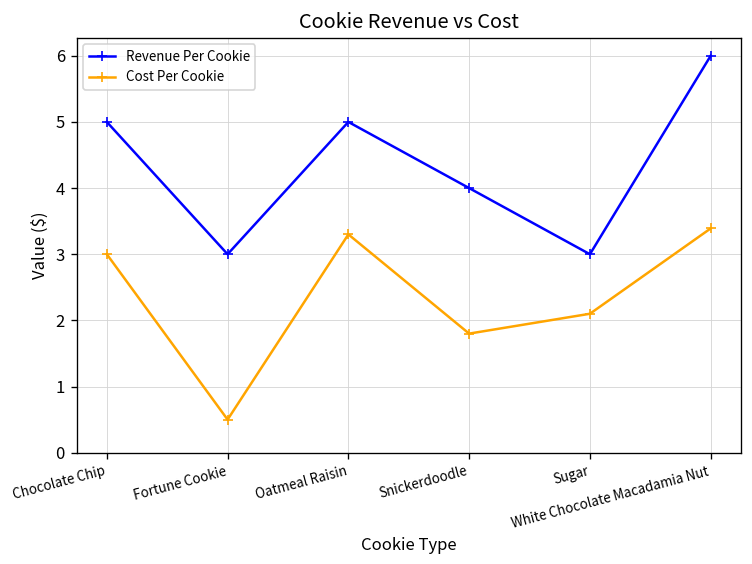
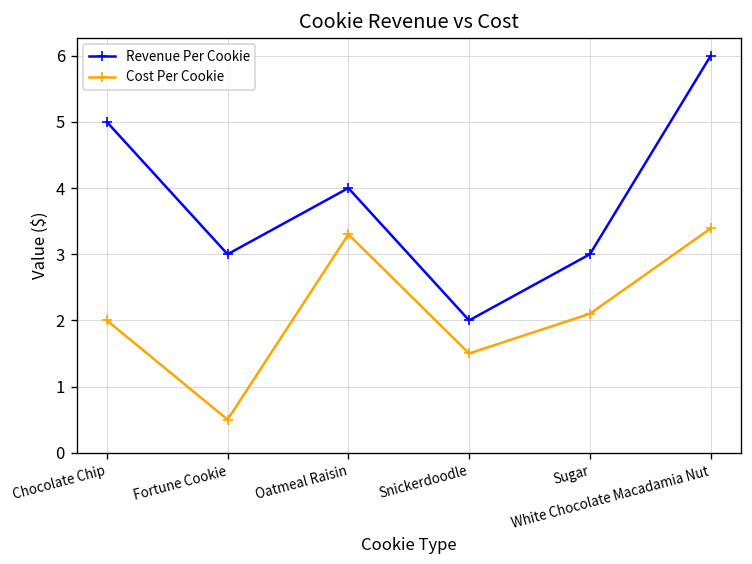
Cost Per Cookie, Chocolate Chip: 3 -> 2
Revenue Per Cookie, Oatmeal Raisin: 5 -> 4
Revenue Per Cookie, Snickerdoodle: 4 -> 2
Cost Per Cookie, Snickerdoodle: 1.8 -> 1.5
